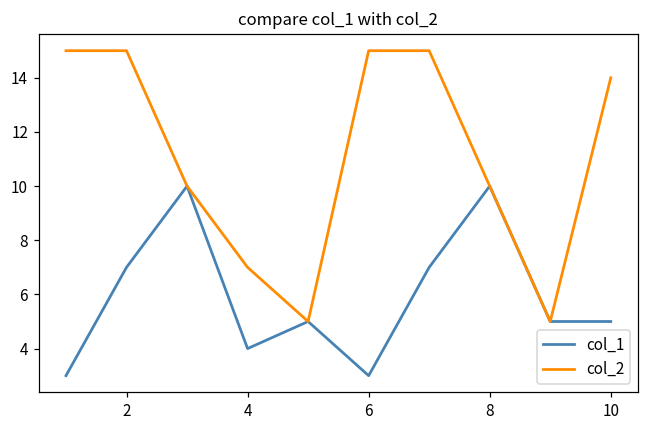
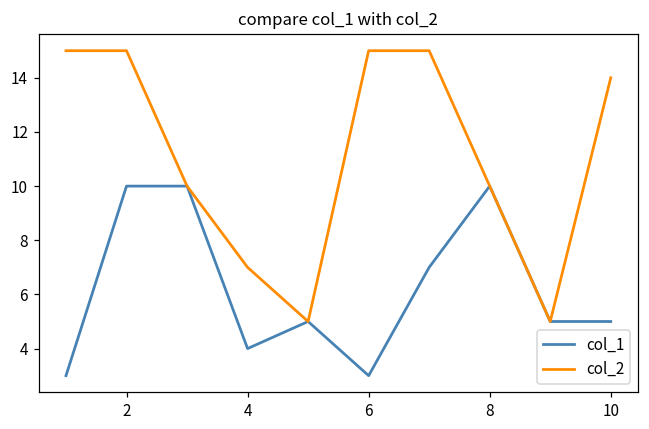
col_1, 2: 7 -> 10
